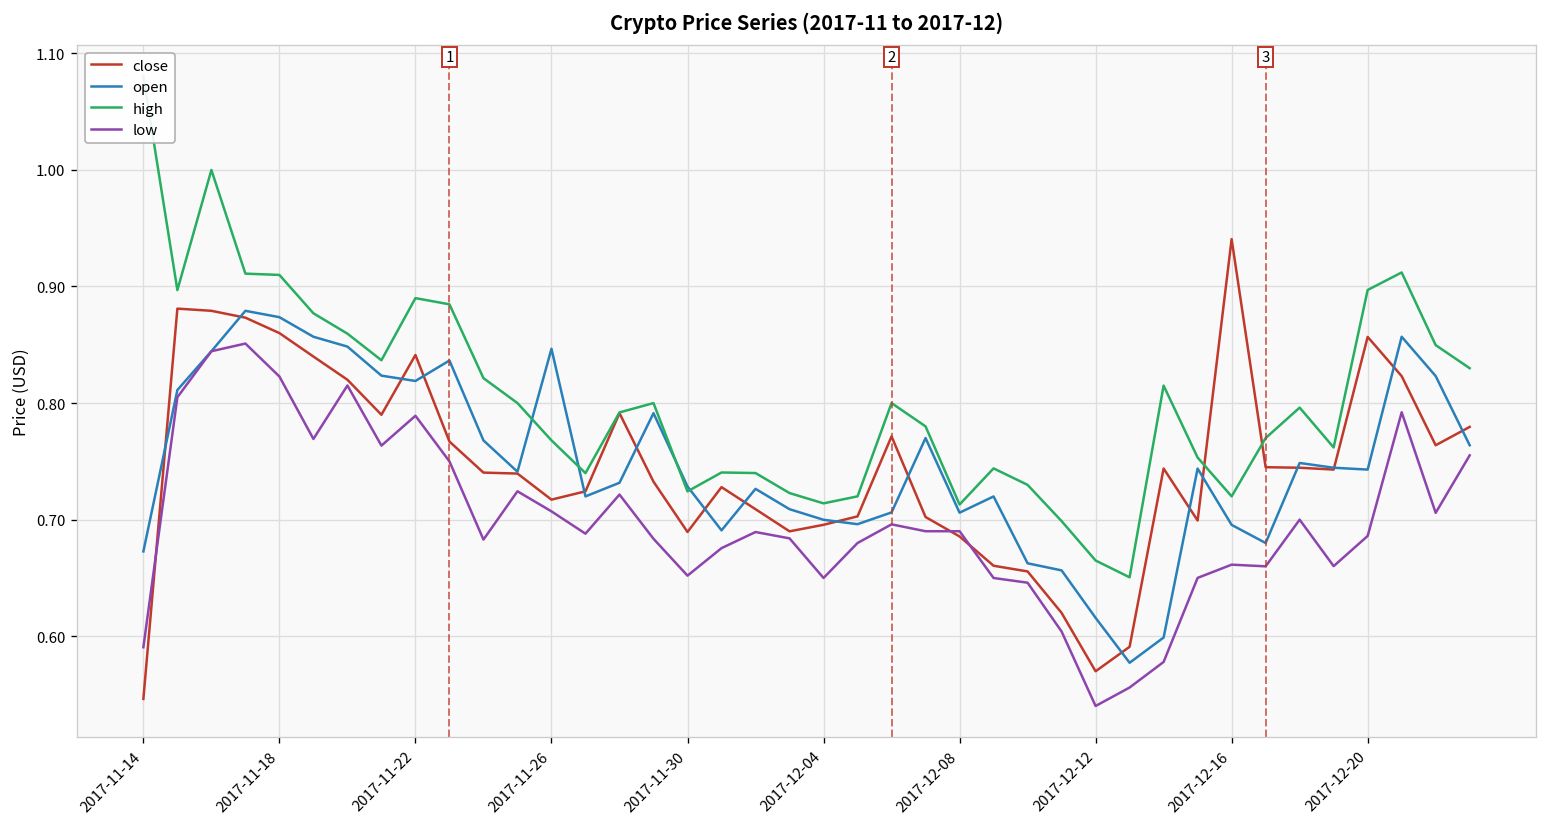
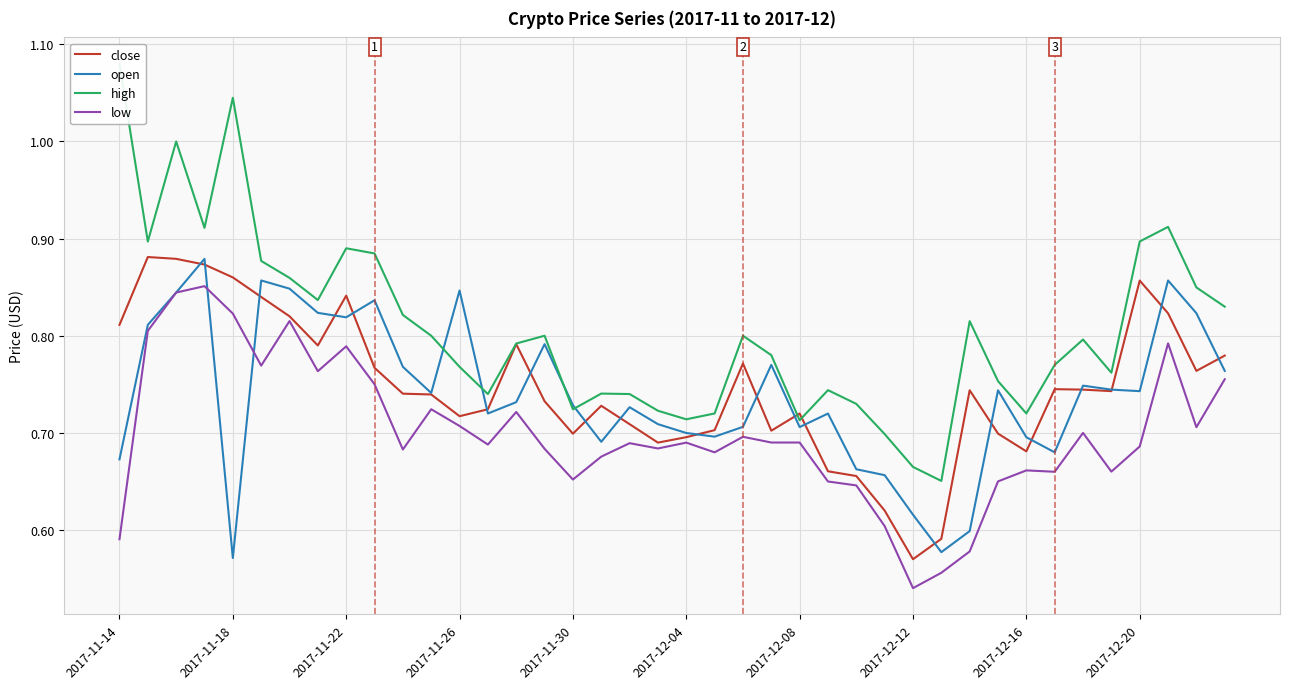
close, 2017-11-14: 0.55 -> 0.81
open, 2017-11-18: 0.87 -> 0.57
high, 2017-11-18: 0.91 -> 1.04
close, 2017-11-30: 0.69 -> 0.70
low, 2017-12-04: 0.65 -> 0.69
close, 2017-12-08: 0.69 -> 0.72
close, 2017-12-16: 0.94 -> 0.68
